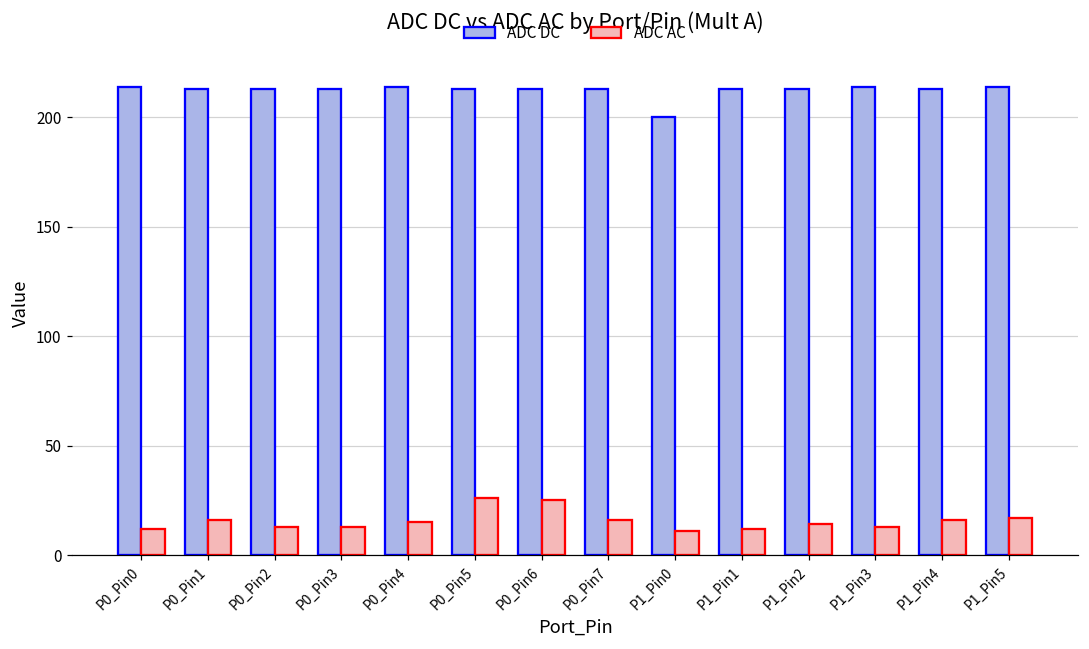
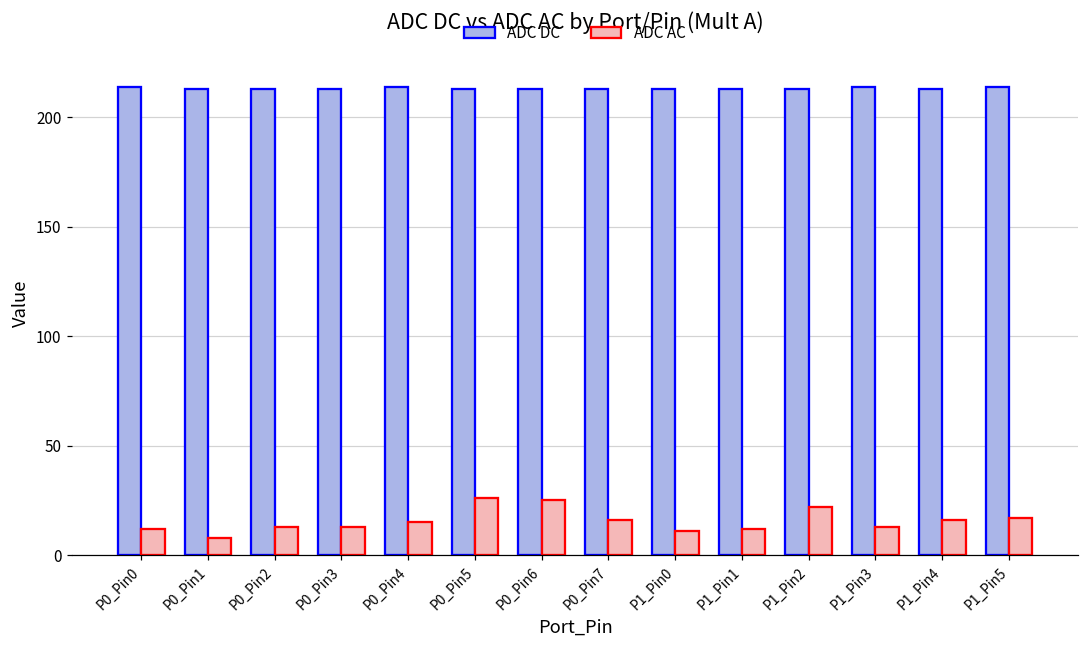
ADC AC, P0_Pin1: 16 -> 8
ADC DC, P1_Pin0: 200 -> 213
ADC AC, P1_Pin2: 14 -> 22
